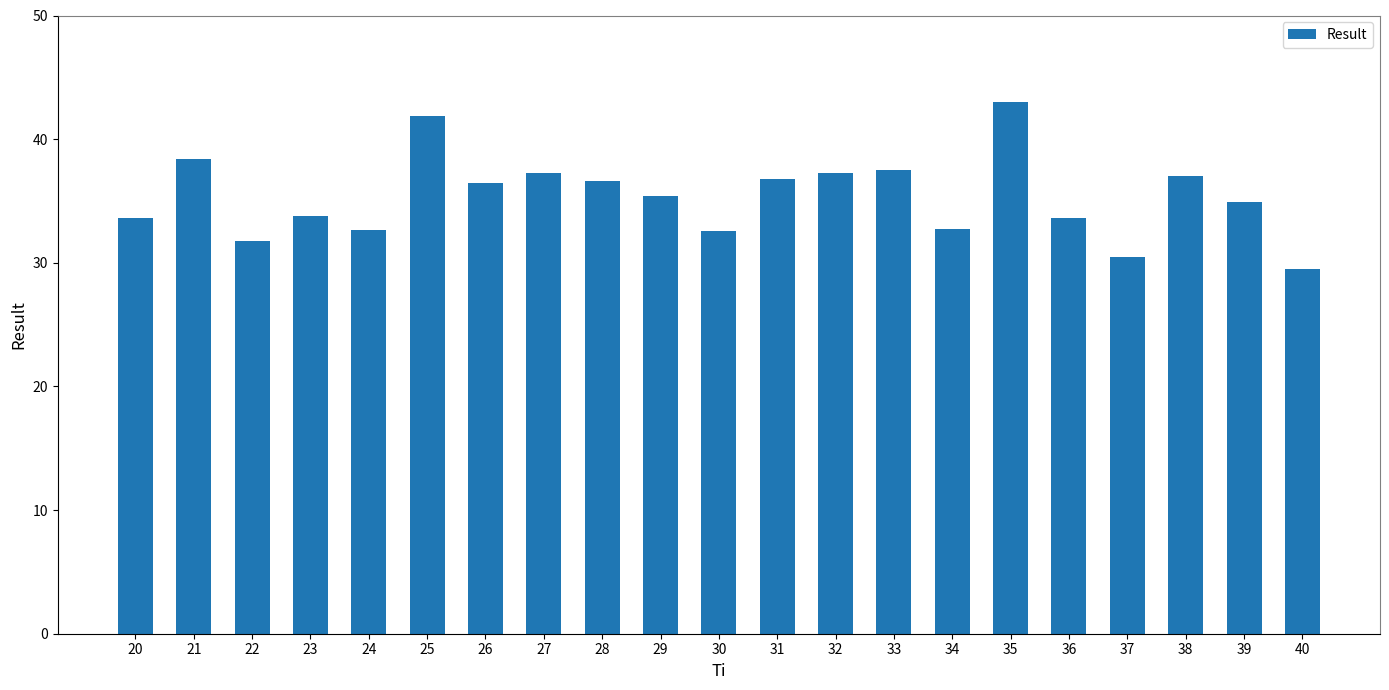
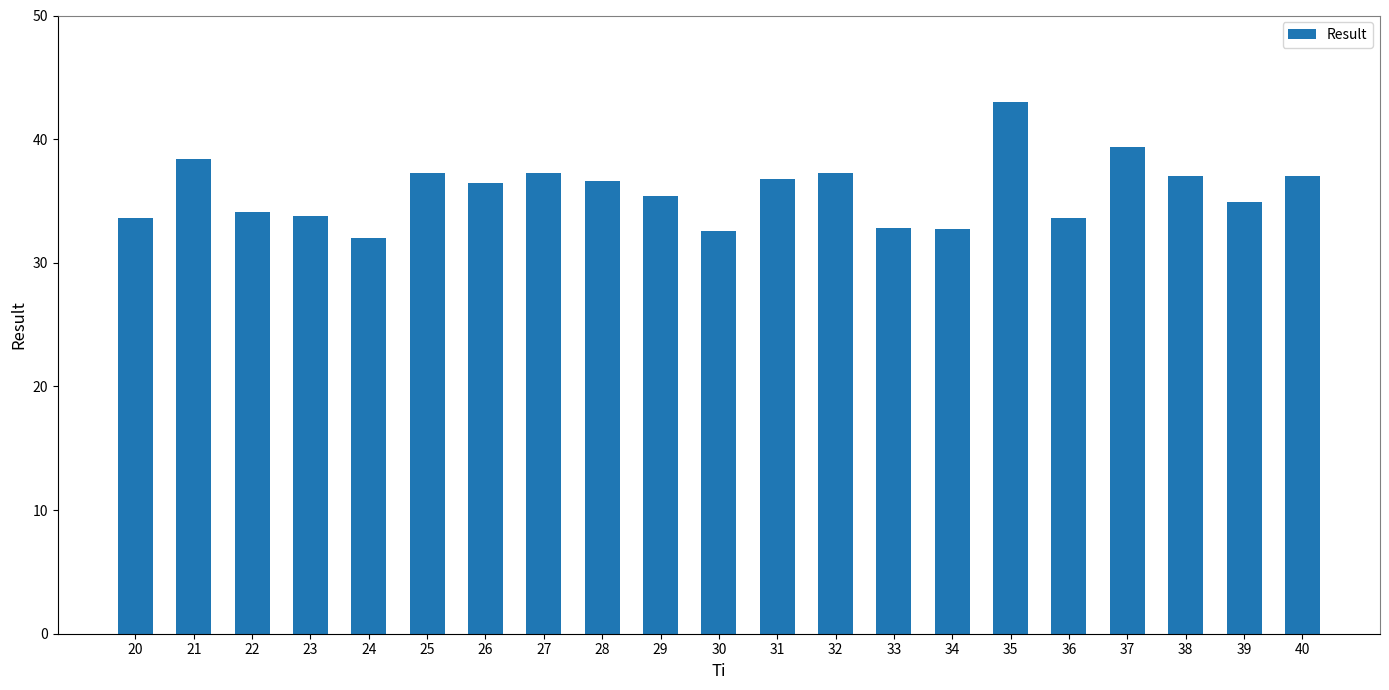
22: 31.8 -> 34.1
24: 32.7 -> 32.0
25: 41.9 -> 37.3
33: 37.5 -> 32.8
37: 30.4 -> 39.4
40: 29.5 -> 37.0
